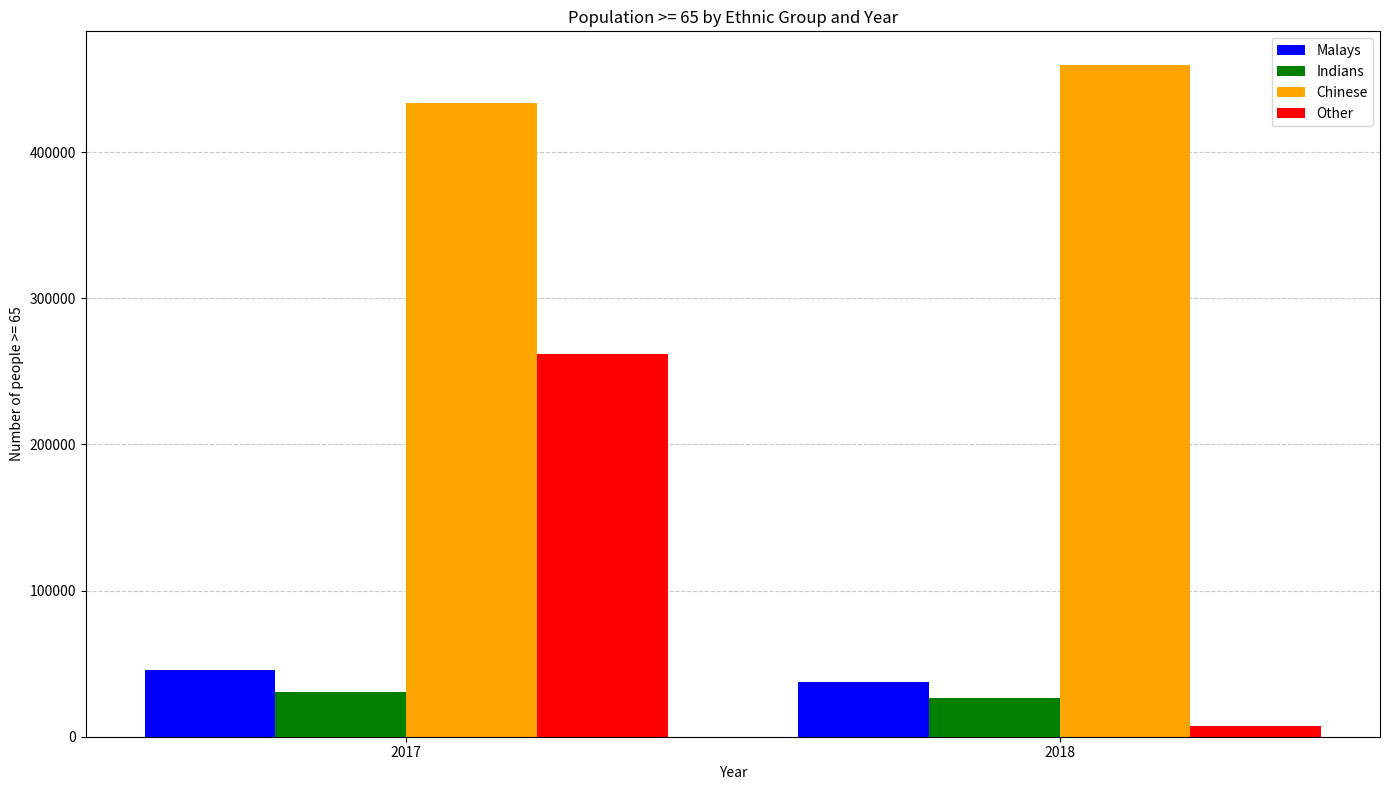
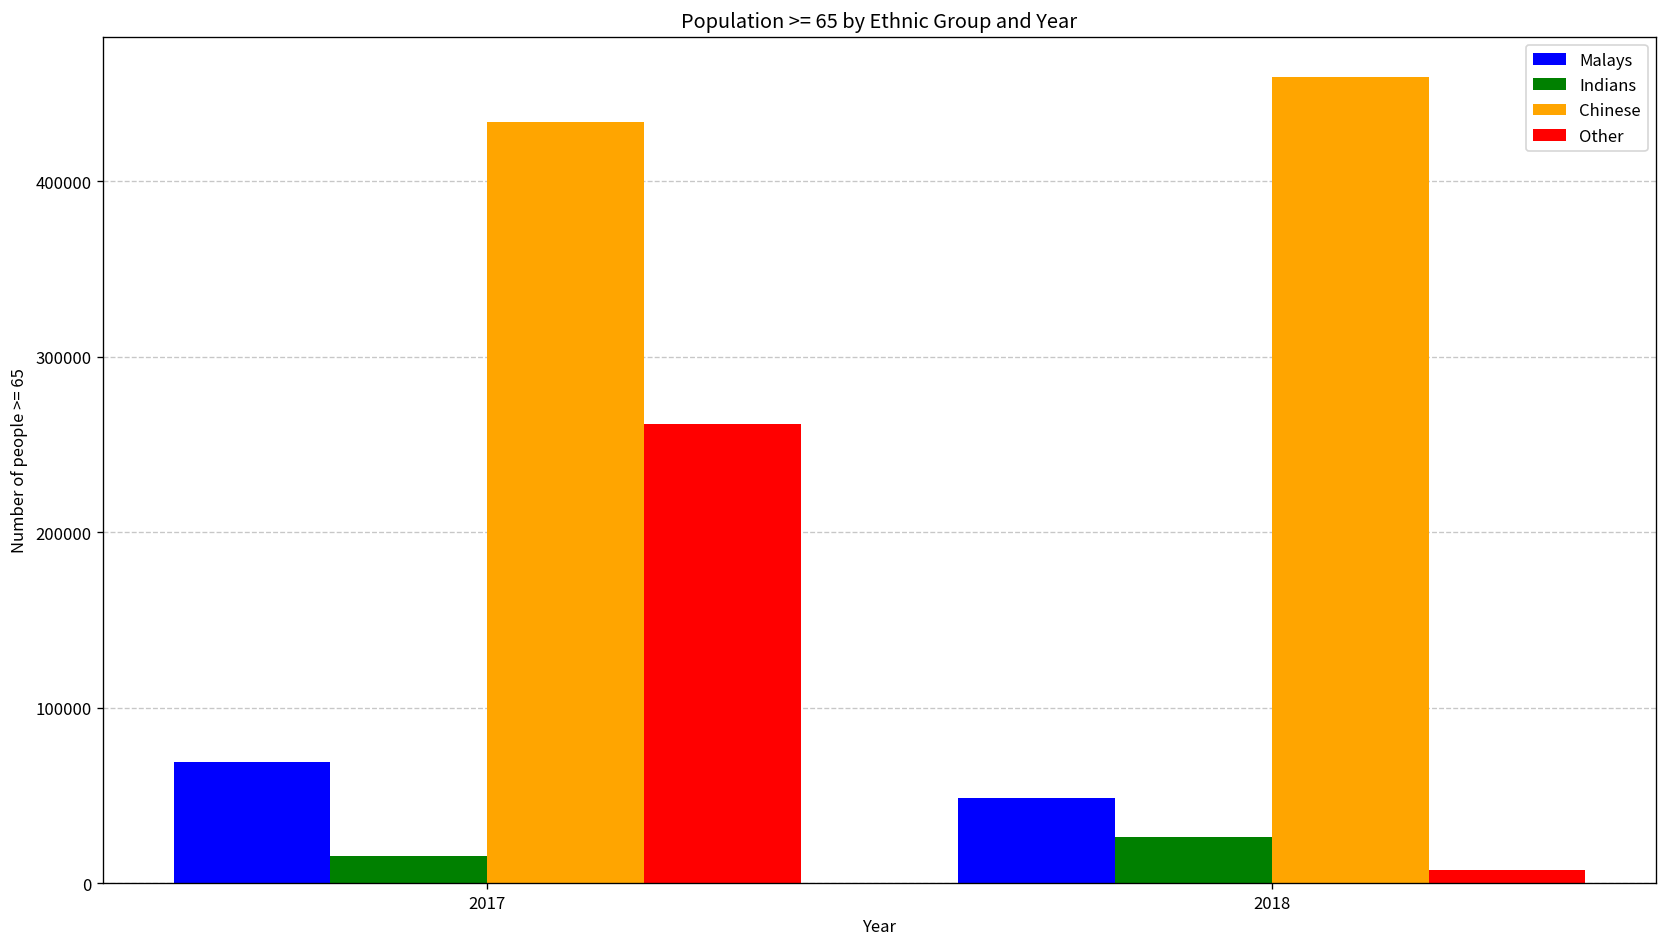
Malays, 2017: 46000 -> 69000
Indians, 2017: 30000 -> 16000
Malays, 2018: 37000 -> 49000
